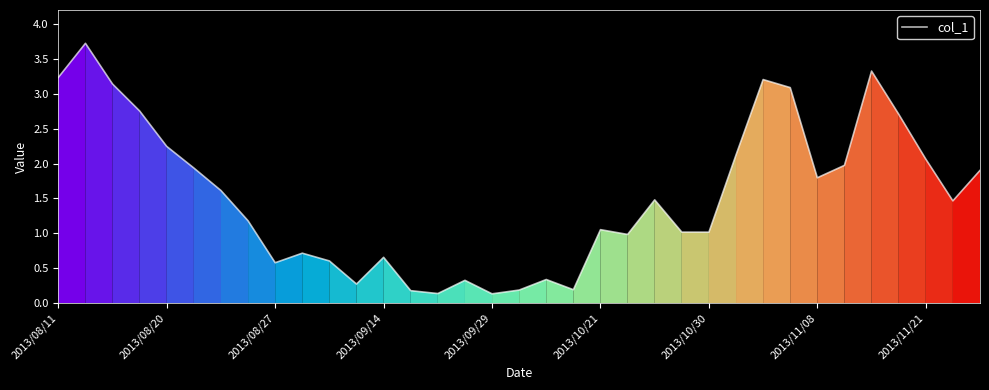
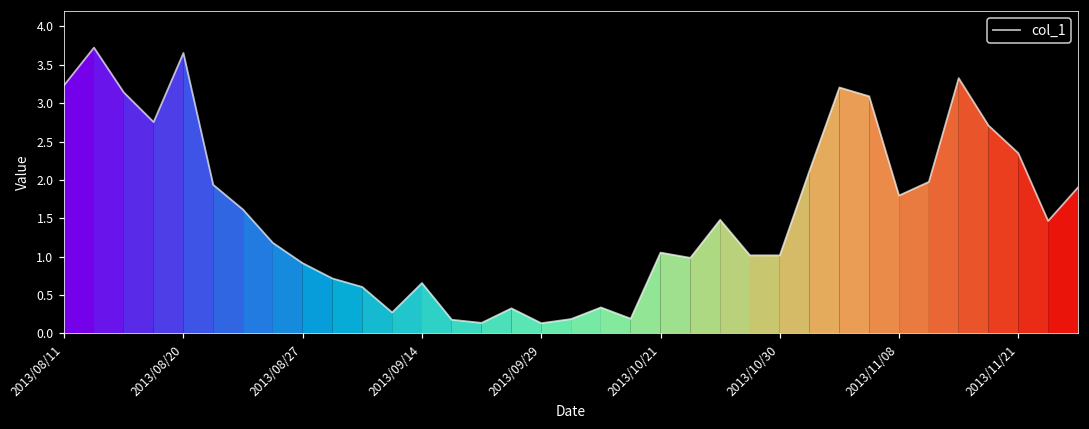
2013/08/20: 2.2 -> 3.7
2013/08/27: 0.6 -> 0.9
2013/11/21: 2.1 -> 2.3
